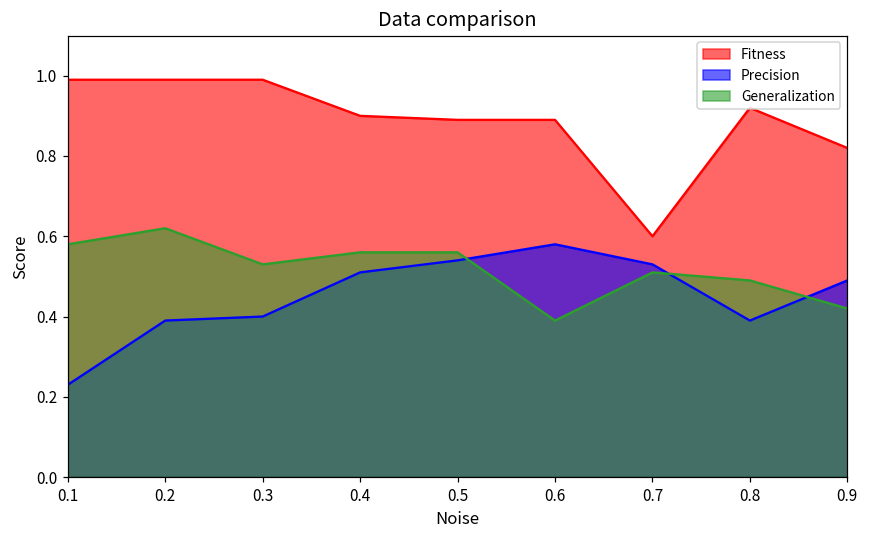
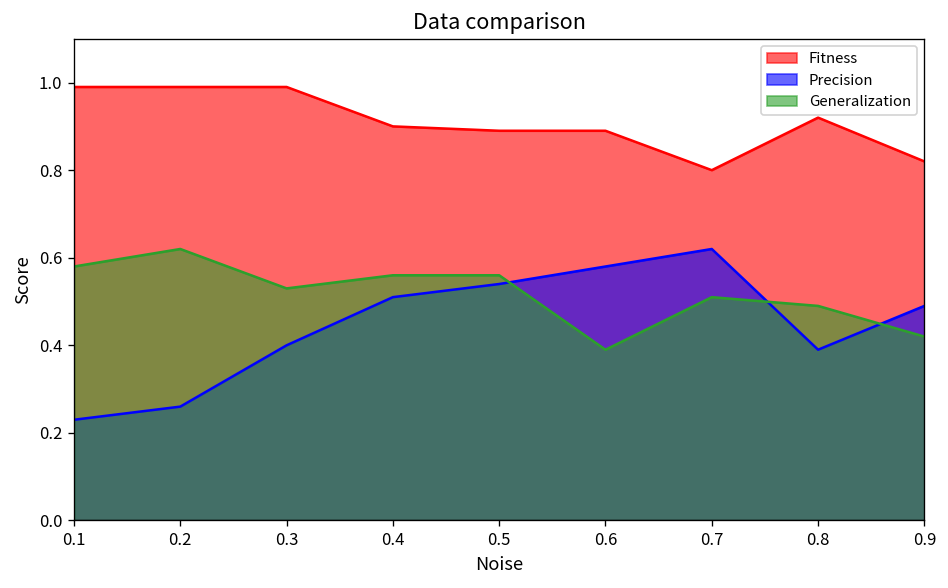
Precision, 0.2: 0.39 -> 0.26
Fitness, 0.7: 0.6 -> 0.8
Precision, 0.7: 0.53 -> 0.62
